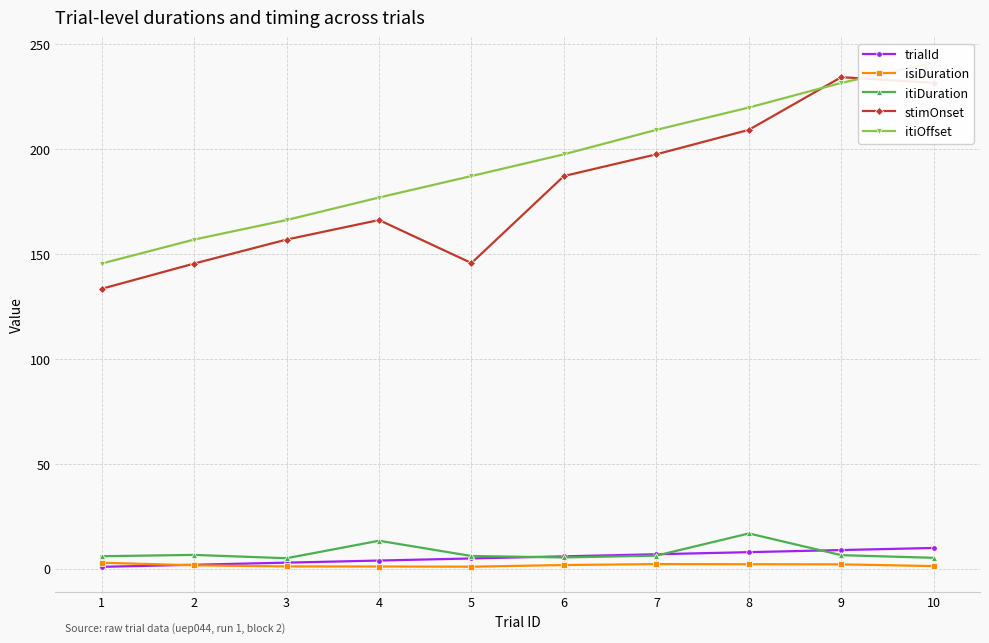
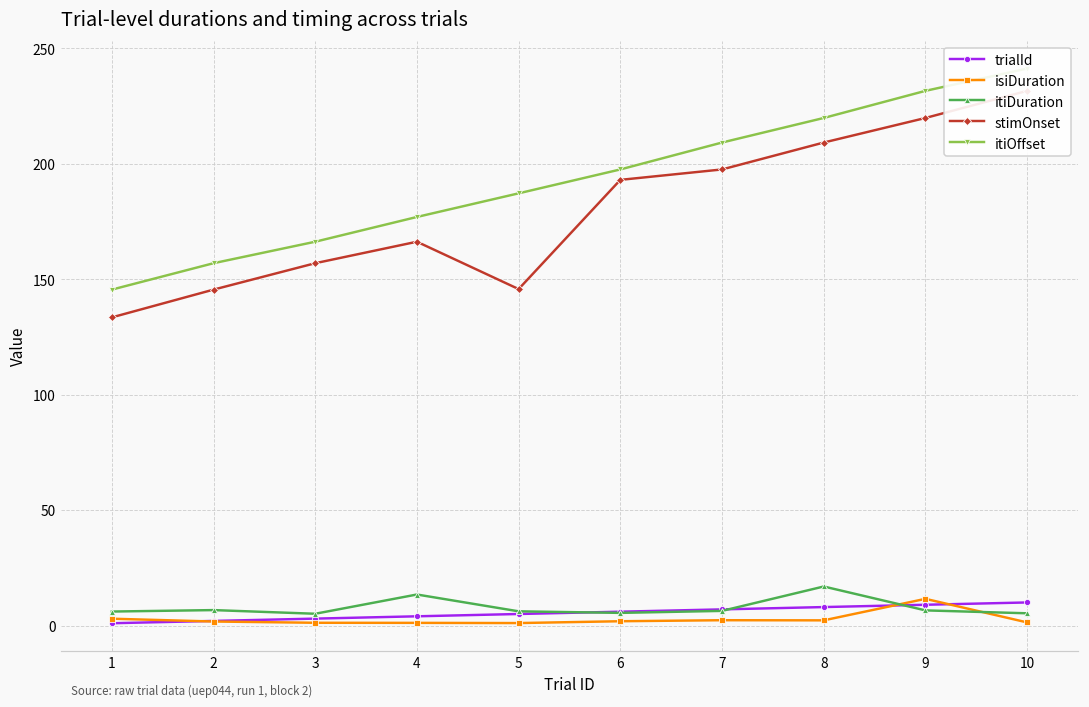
stimOnset, 6: 187 -> 193
isiDuration, 9: 2 -> 12
stimOnset, 9: 234 -> 220
